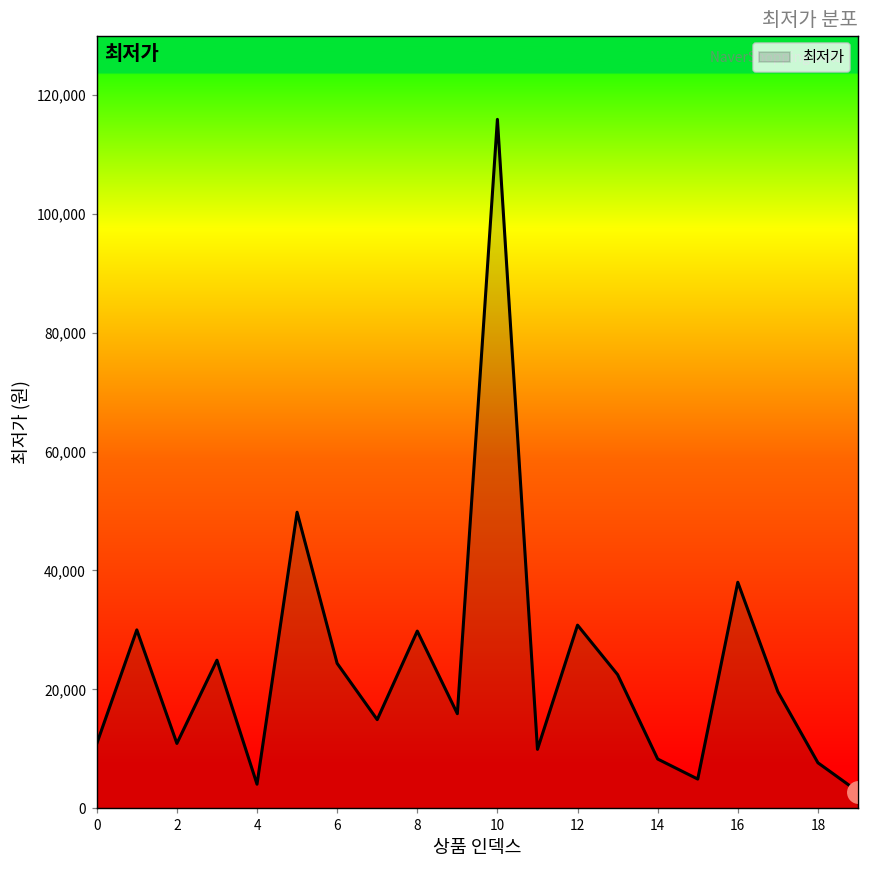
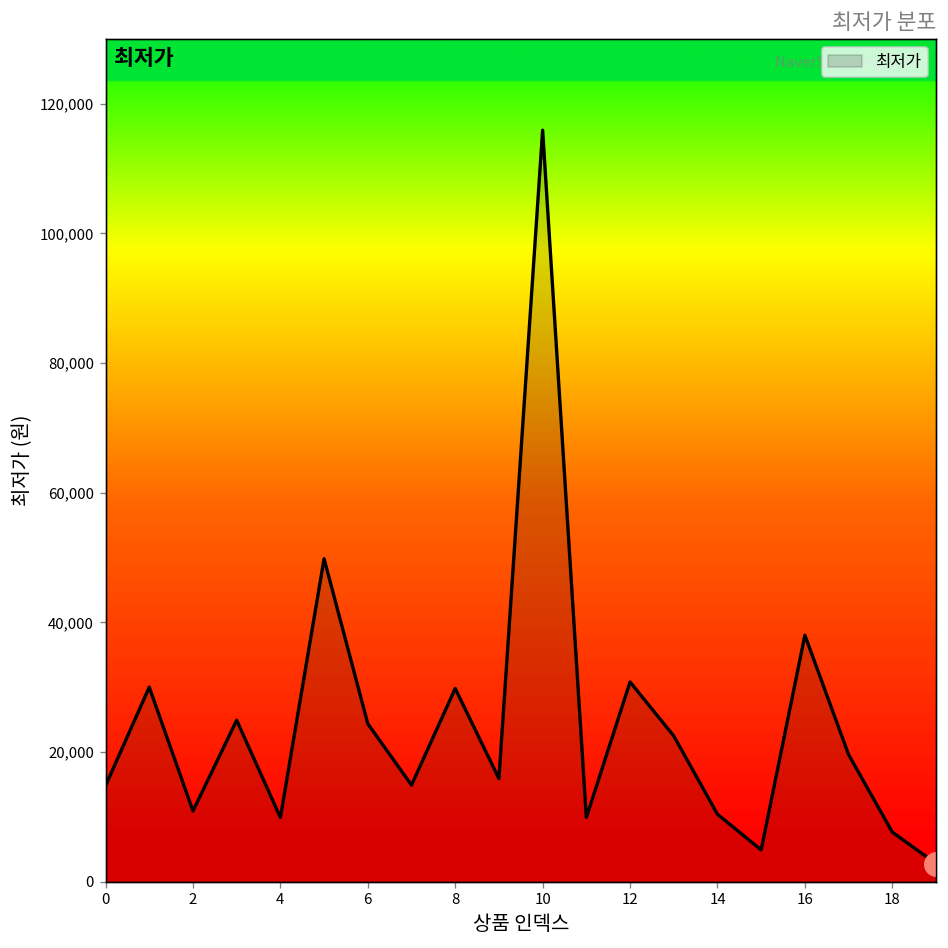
최저가, 0: 11,000 -> 15,000
최저가, 4: 4,000 -> 10,000
최저가, 14: 8,000 -> 10,000
